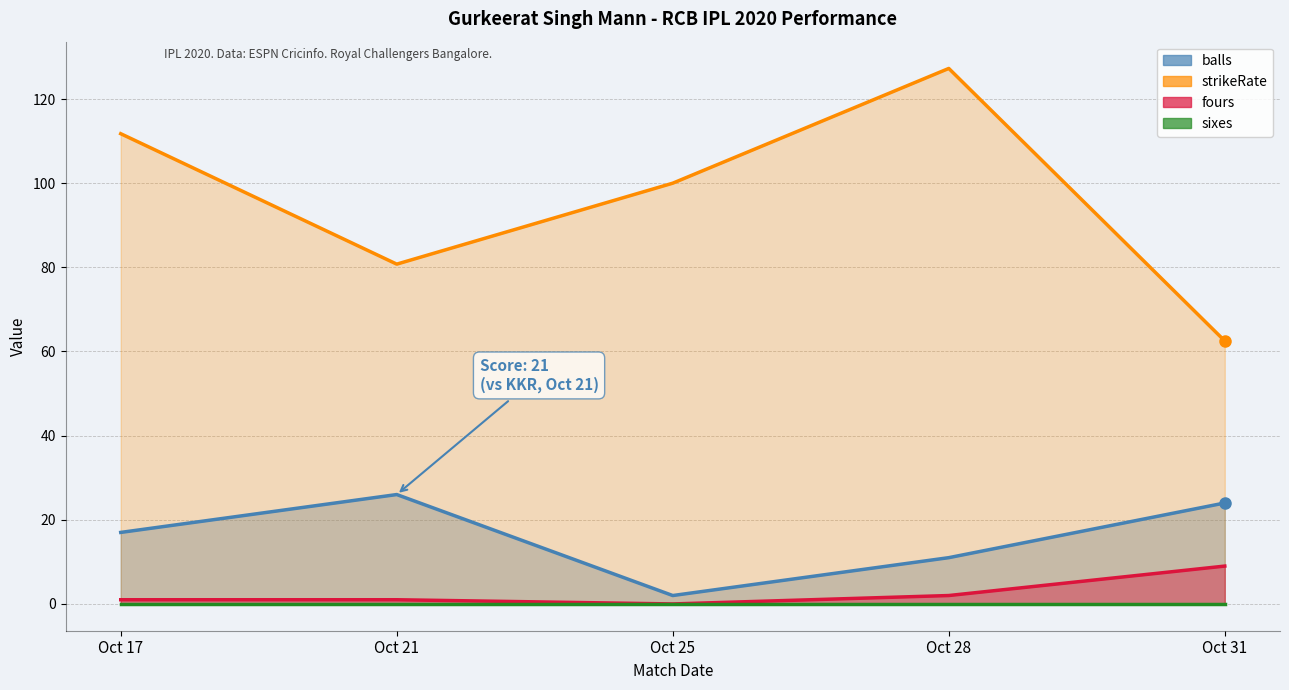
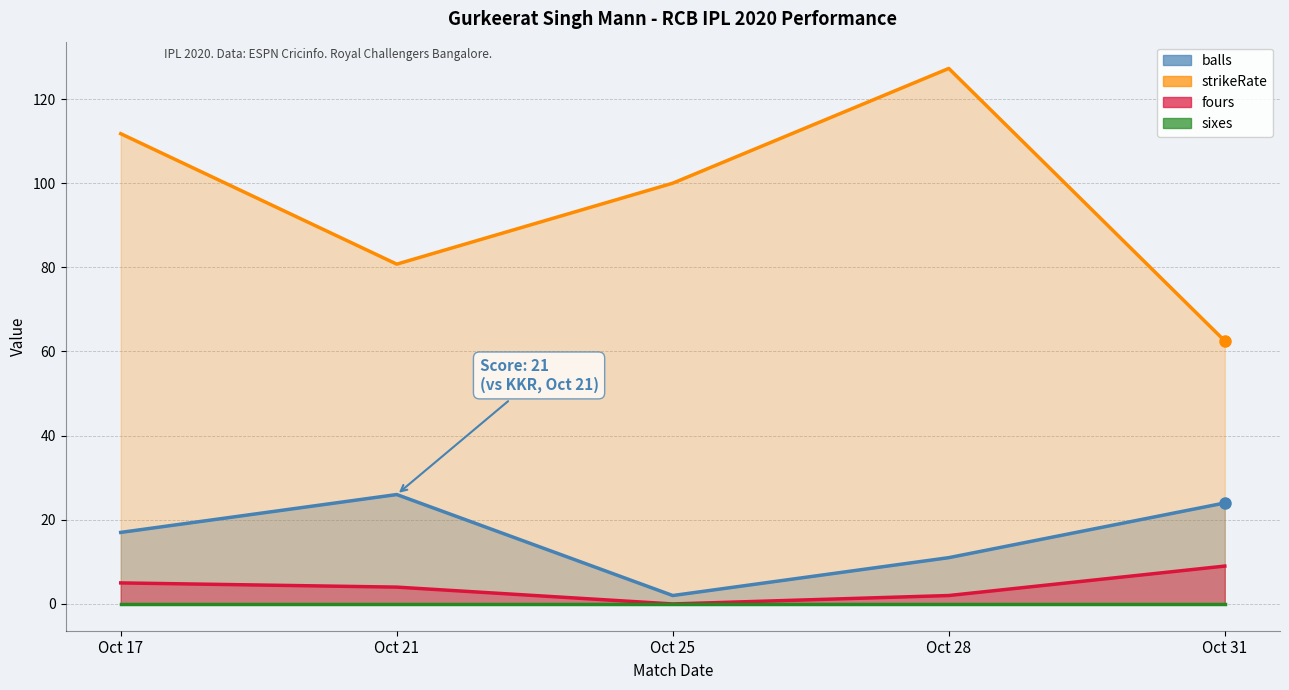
fours, Oct 17: 1 -> 5
fours, Oct 21: 1 -> 4
